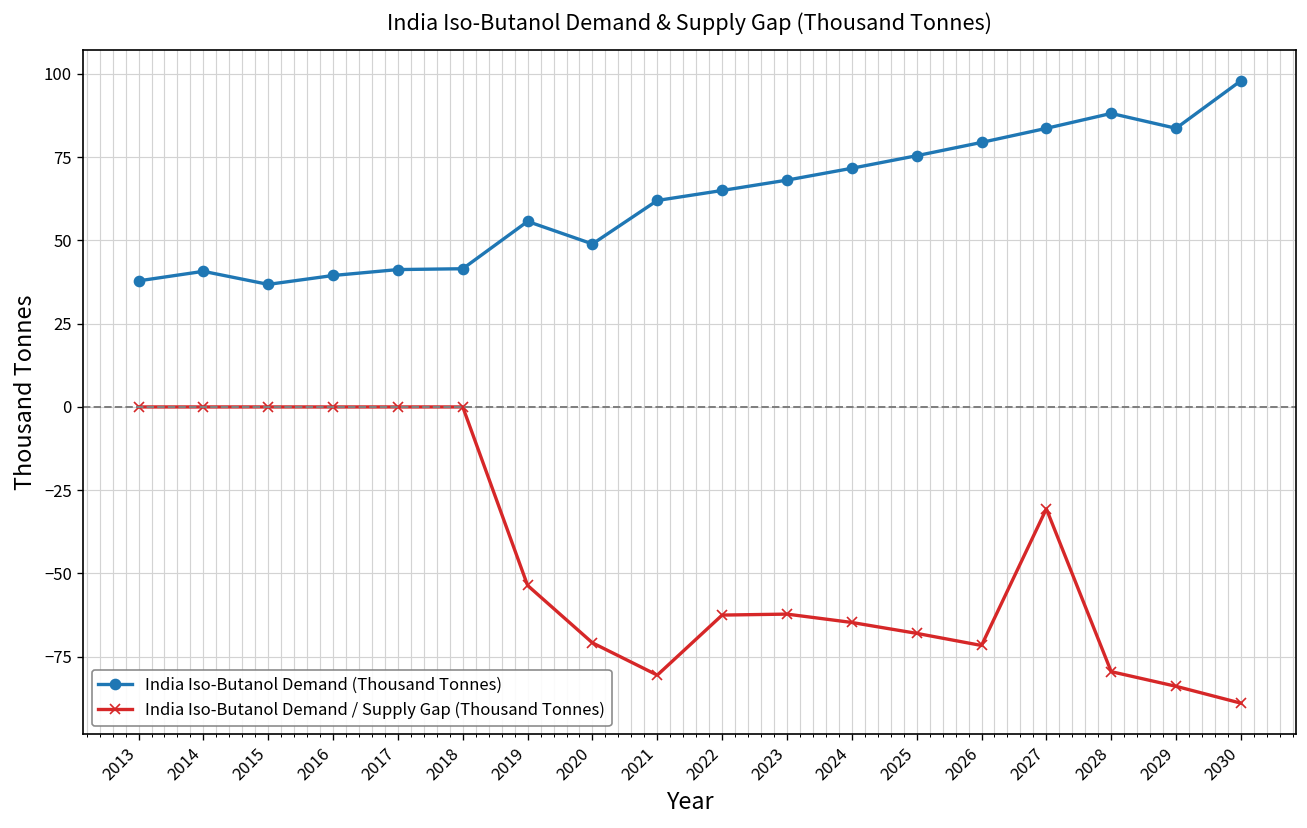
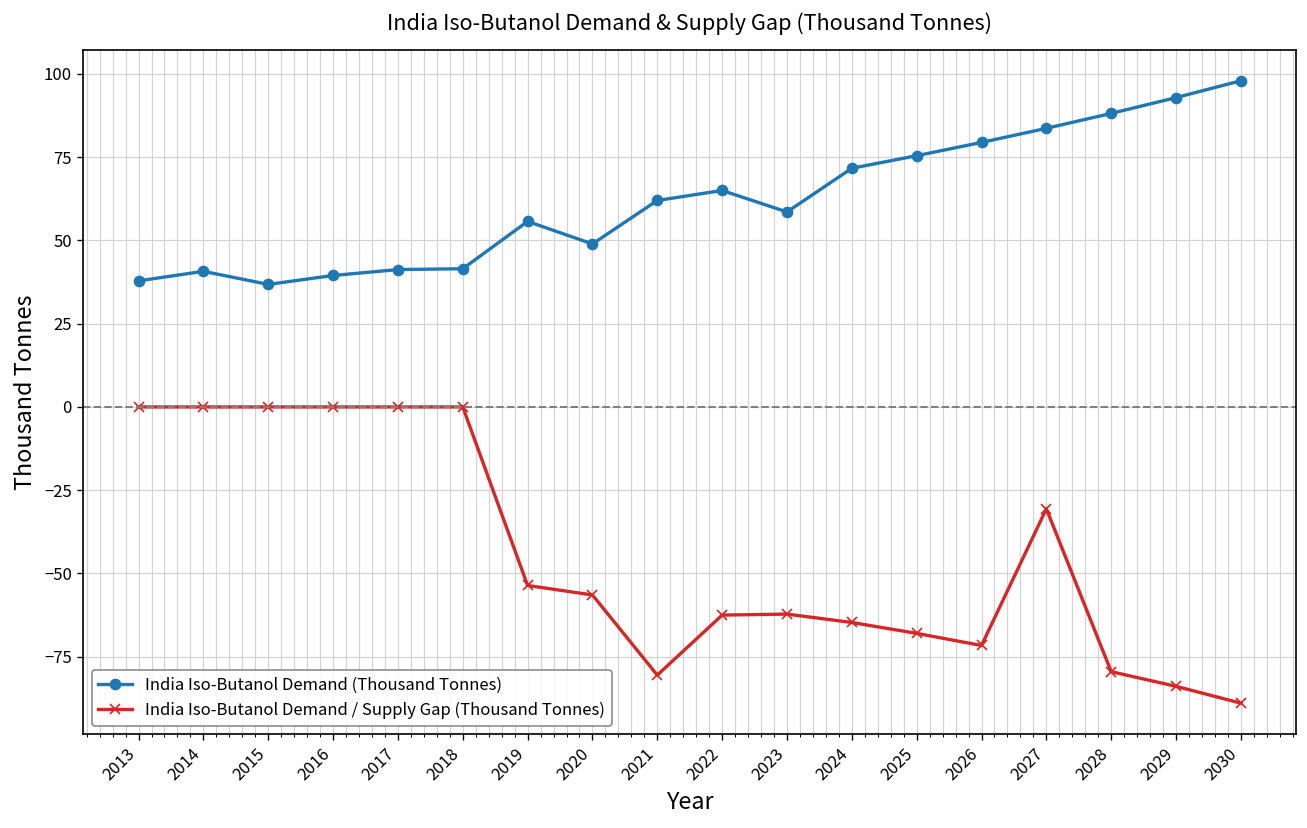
India Iso-Butanol Demand / Supply Gap (Thousand Tonnes), 2020: -71 -> -56
India Iso-Butanol Demand (Thousand Tonnes), 2023: 68 -> 59
India Iso-Butanol Demand (Thousand Tonnes), 2029: 84 -> 93
